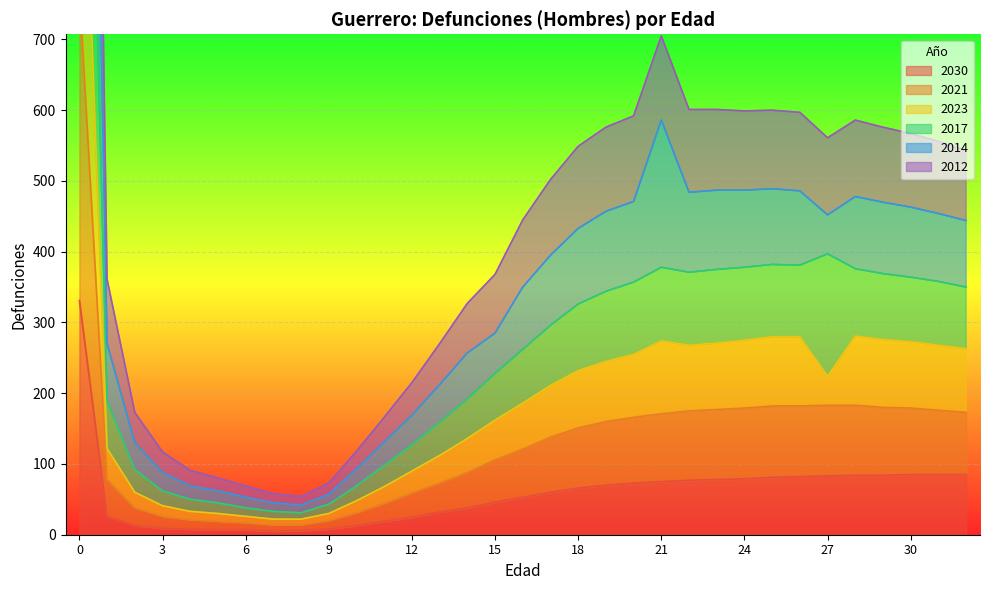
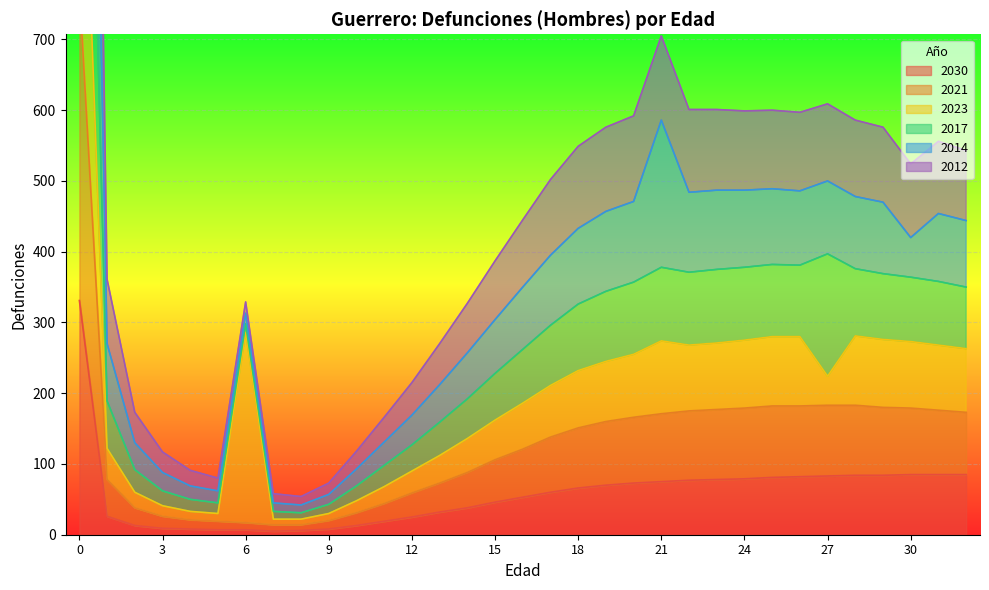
2023, 6: 10 -> 270
2014, 15: 60 -> 80
2014, 27: 60 -> 100
2014, 30: 100 -> 60
